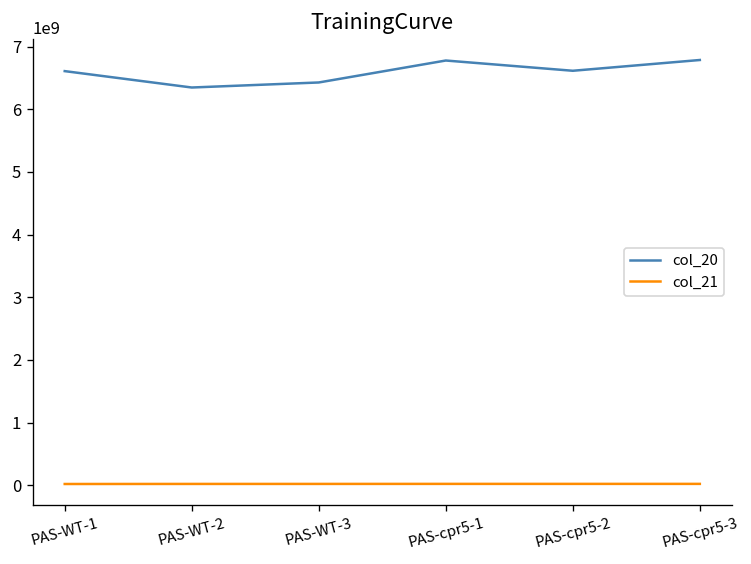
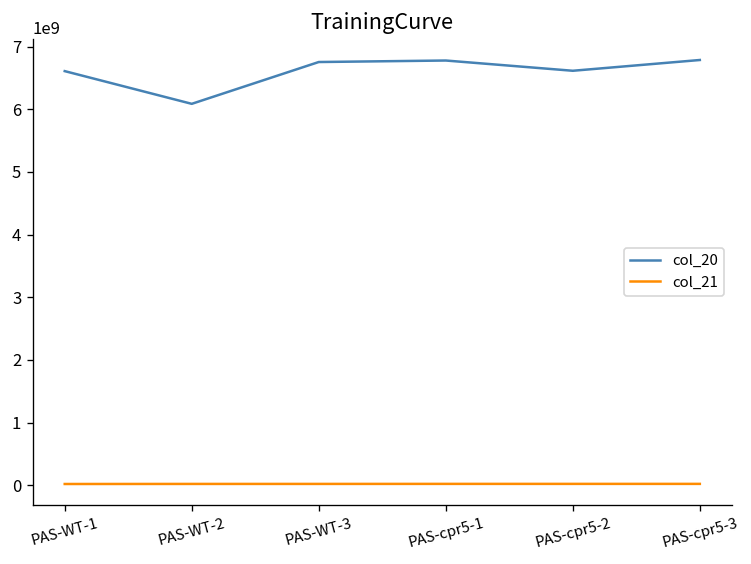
col_20, PAS-WT-2: 6300000000 -> 6100000000
col_20, PAS-WT-3: 6400000000 -> 6800000000
